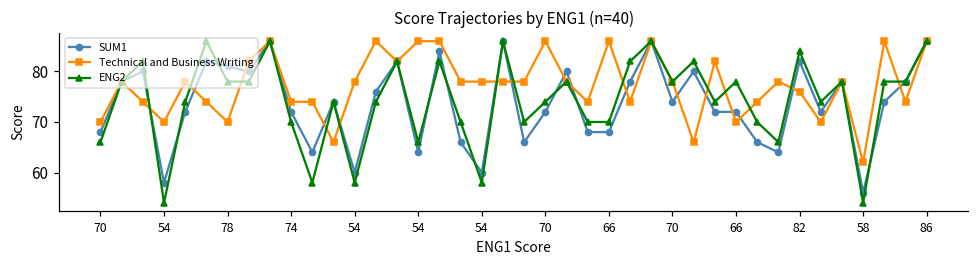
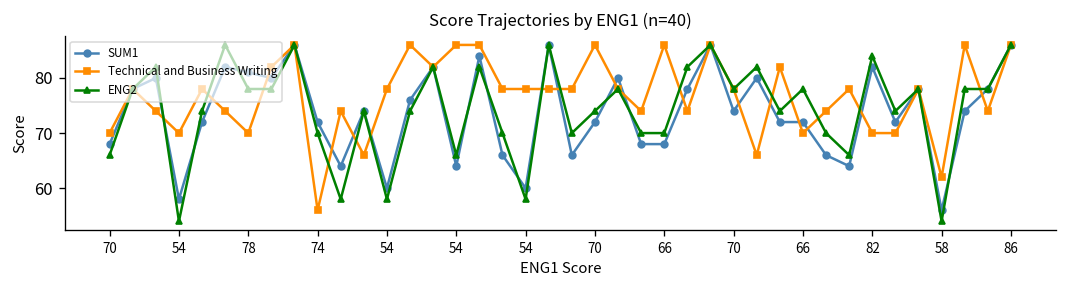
Technical and Business Writing, 74: 74 -> 56
Technical and Business Writing, 82: 76 -> 70
